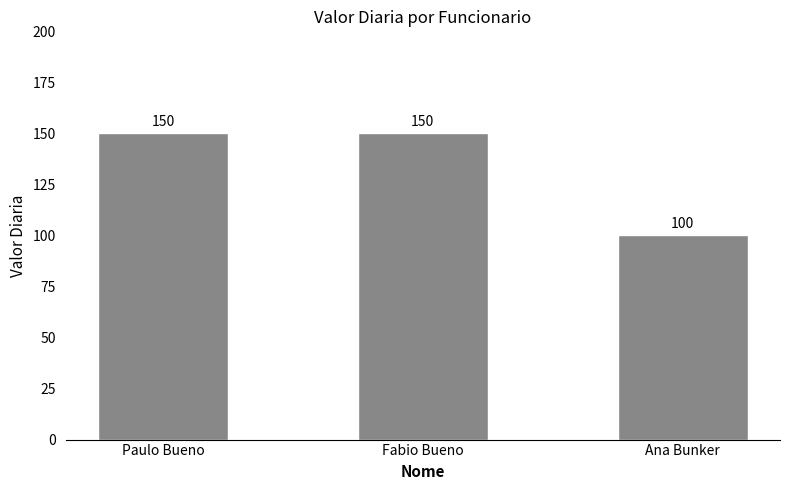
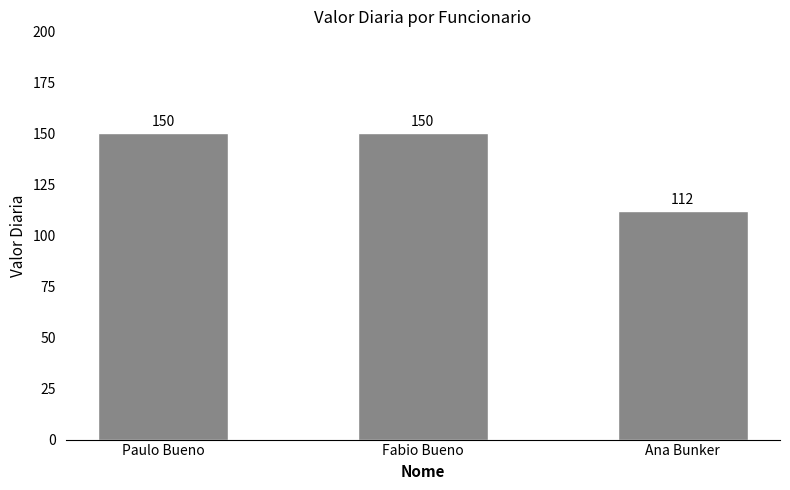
Ana Bunker: 100 -> 112
